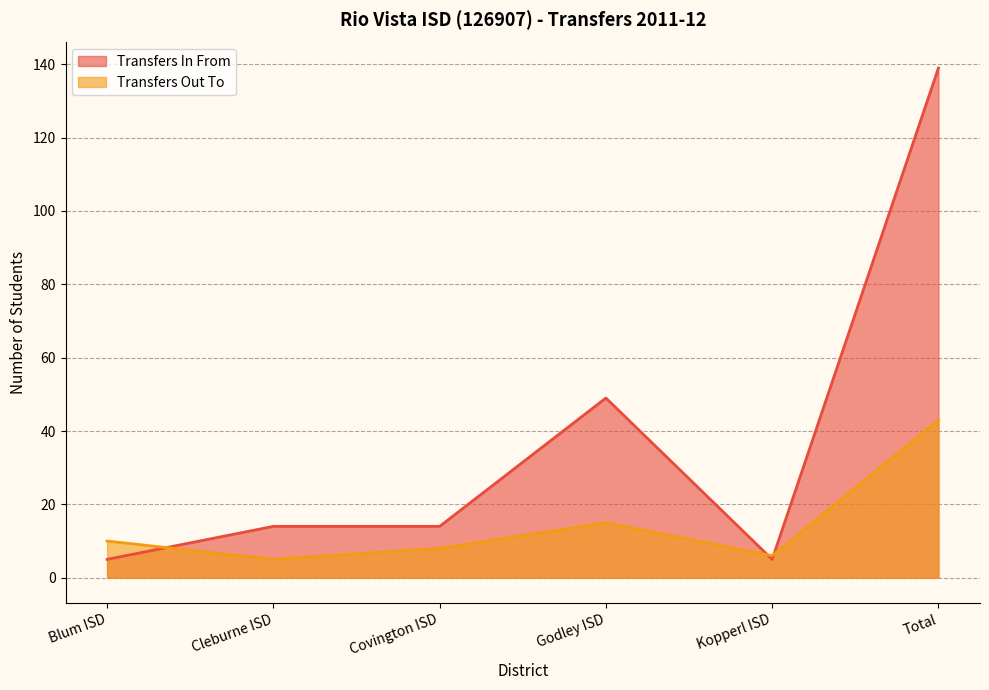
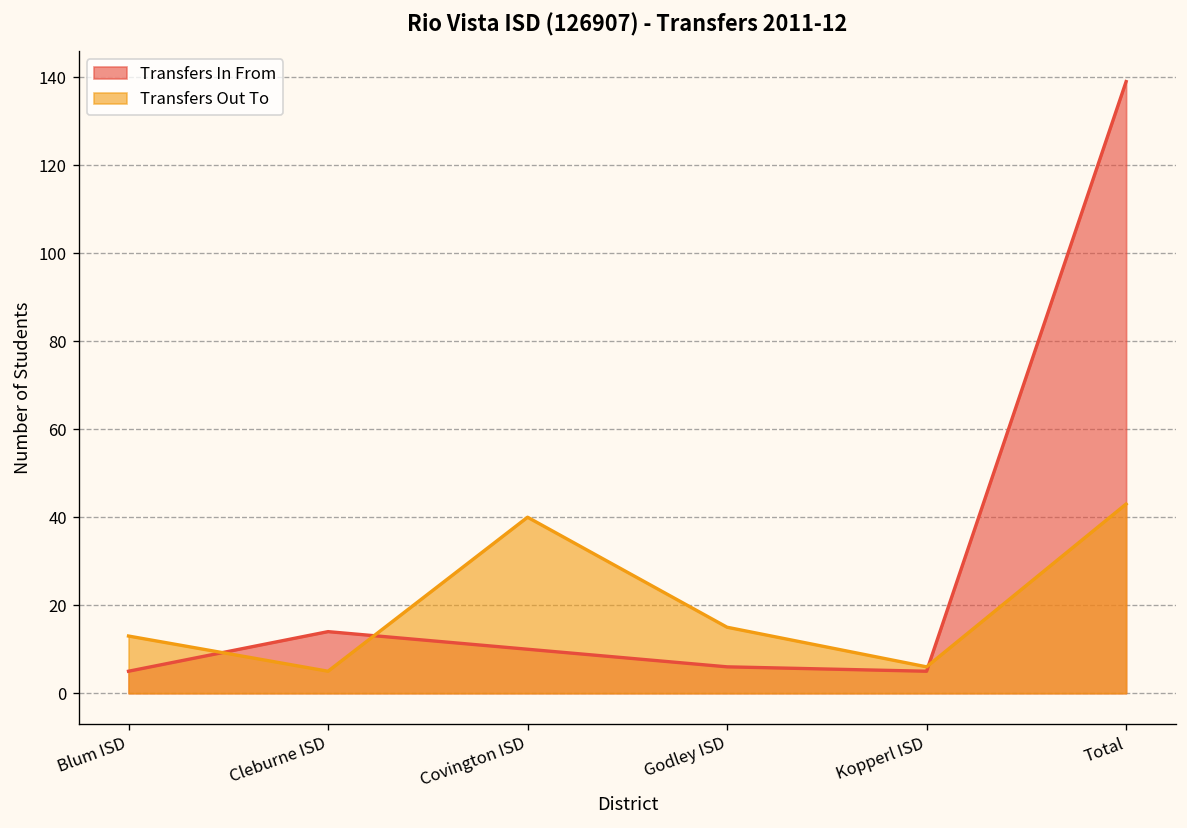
Transfers Out To, Blum ISD: 10 -> 13
Transfers In From, Covington ISD: 14 -> 10
Transfers Out To, Covington ISD: 8 -> 40
Transfers In From, Godley ISD: 49 -> 6
